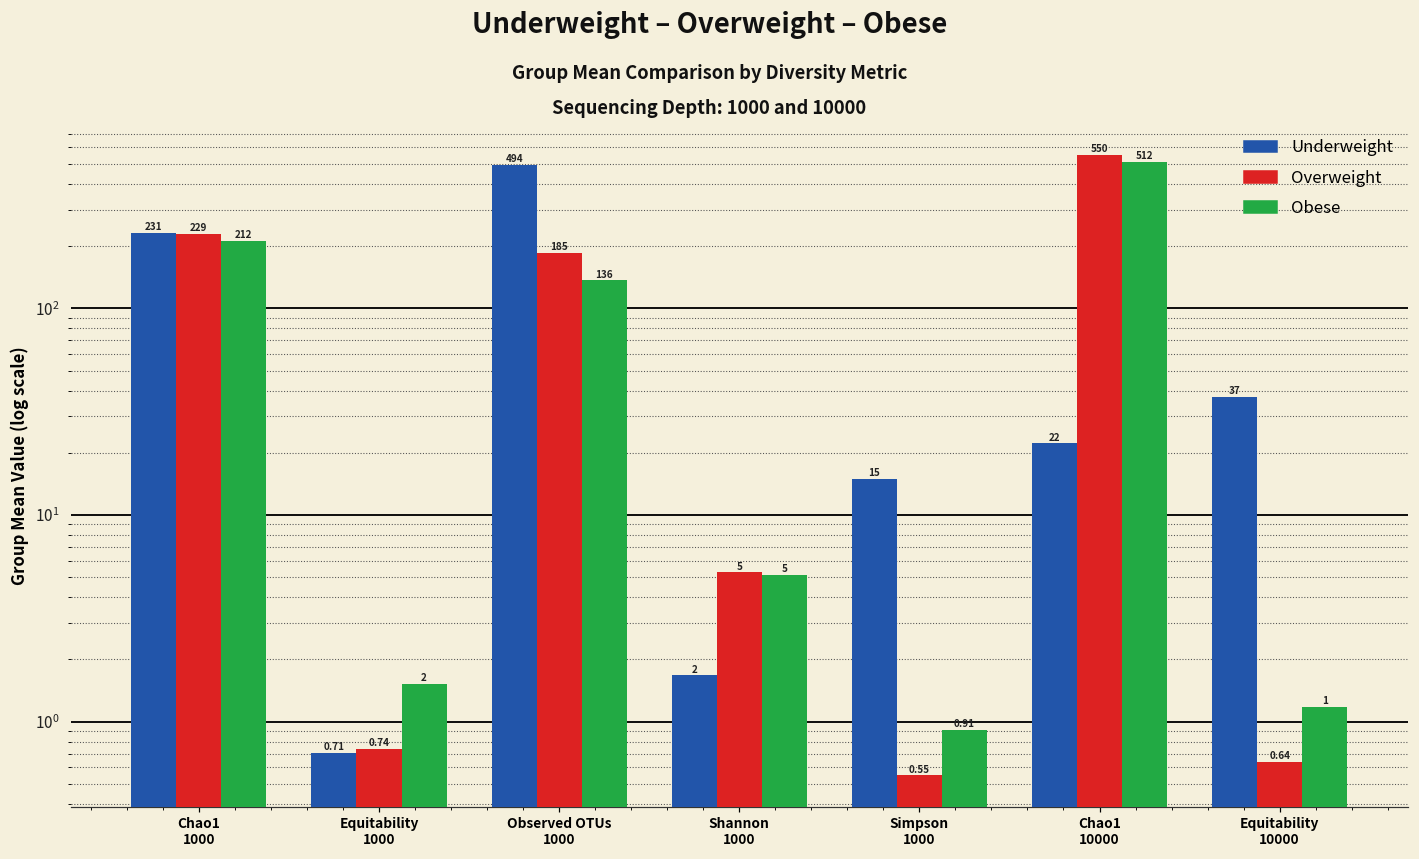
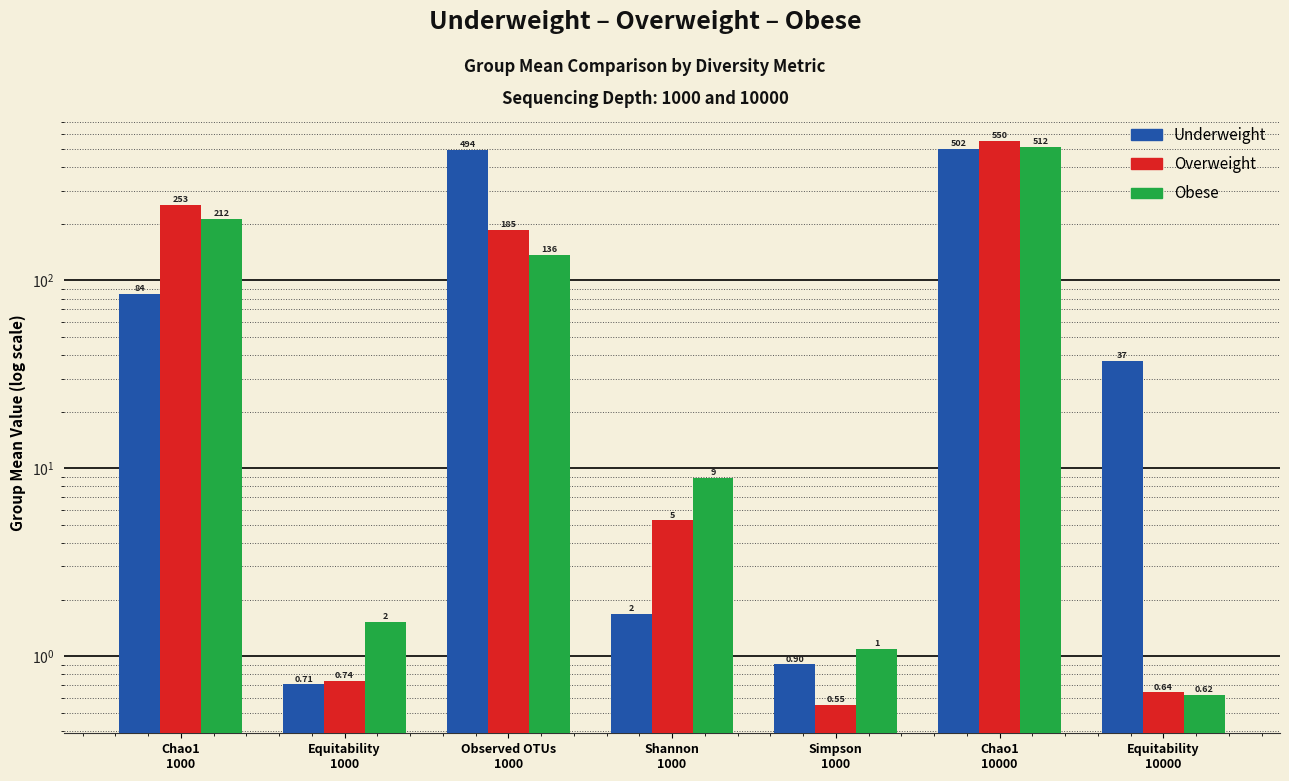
Underweight, Chao1 1000: 231 -> 84
Overweight, Chao1 1000: 229 -> 253
Obese, Shannon 1000: 5 -> 9
Underweight, Simpson 1000: 15 -> 0.90
Obese, Simpson 1000: 0.91 -> 1
Underweight, Chao1 10000: 22 -> 502
Obese, Equitability 10000: 1 -> 0.62
